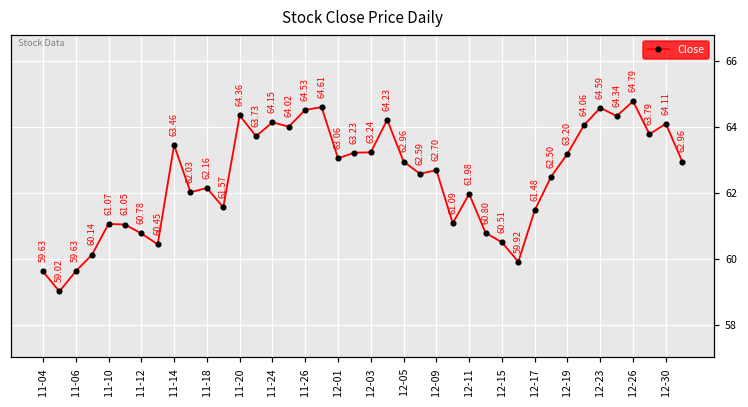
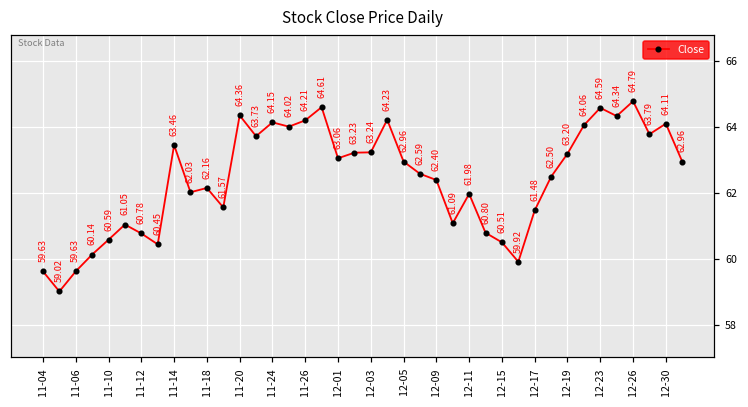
11-10: 61.07 -> 60.59
11-26: 64.53 -> 64.21
12-09: 62.70 -> 62.40
